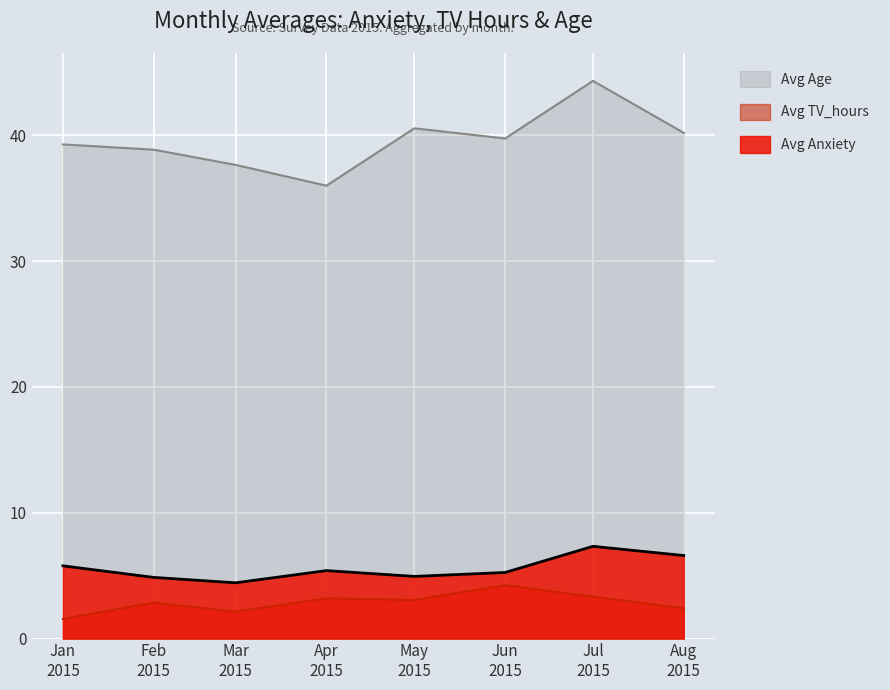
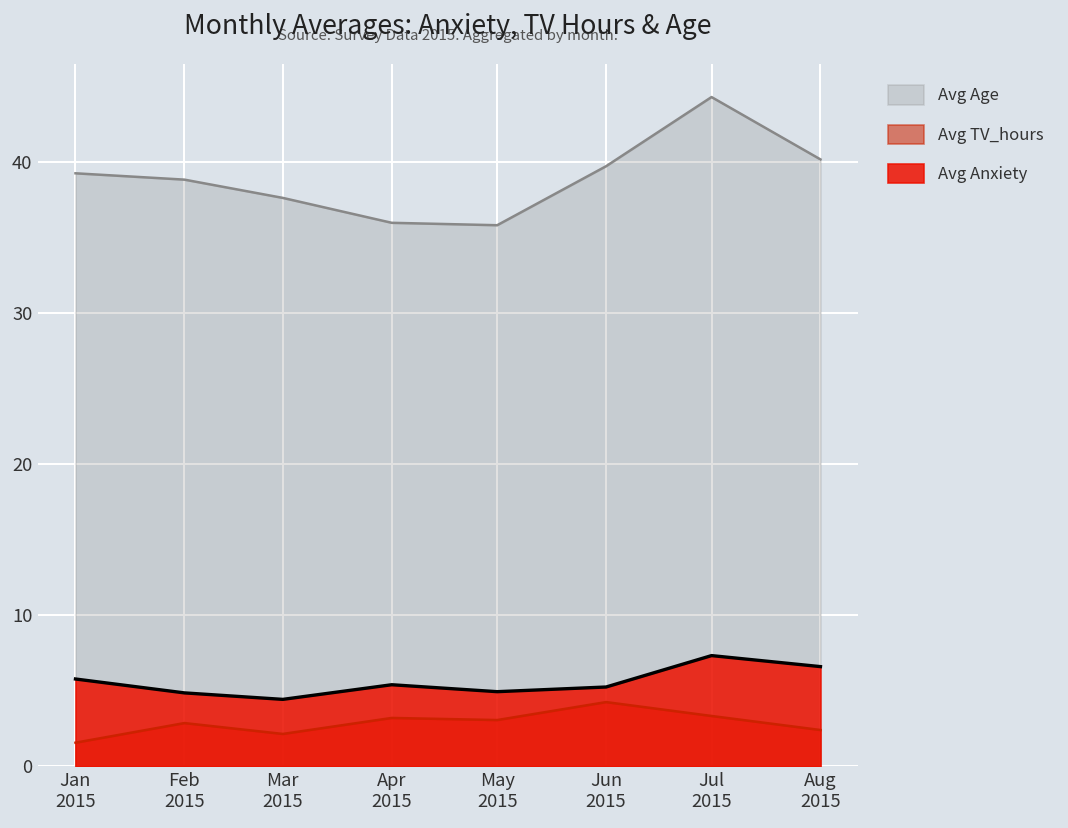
Avg Age, May 2015: 40.6 -> 35.8
